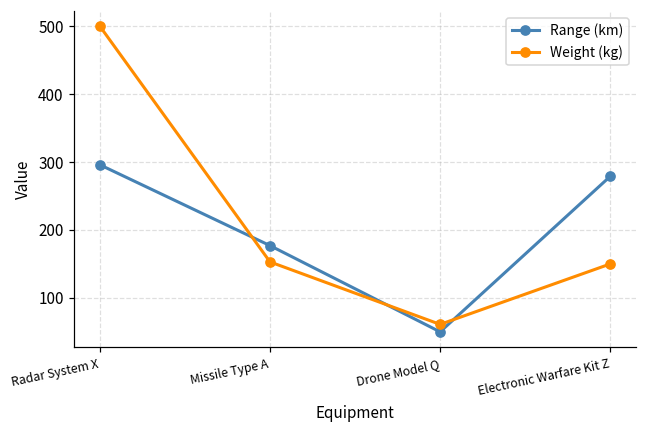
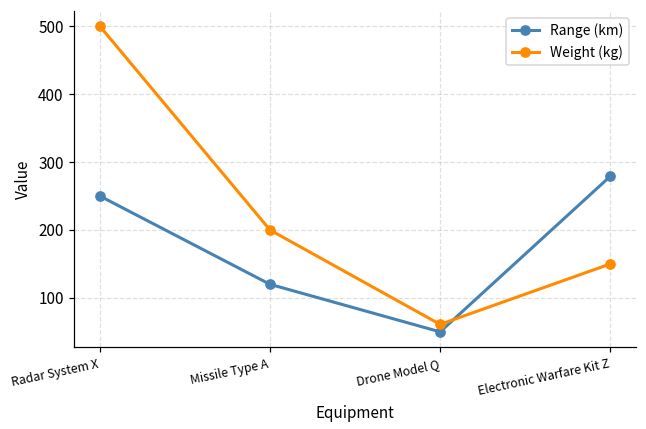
Range (km), Radar System X: 300 -> 250
Range (km), Missile Type A: 180 -> 120
Weight (kg), Missile Type A: 150 -> 200
